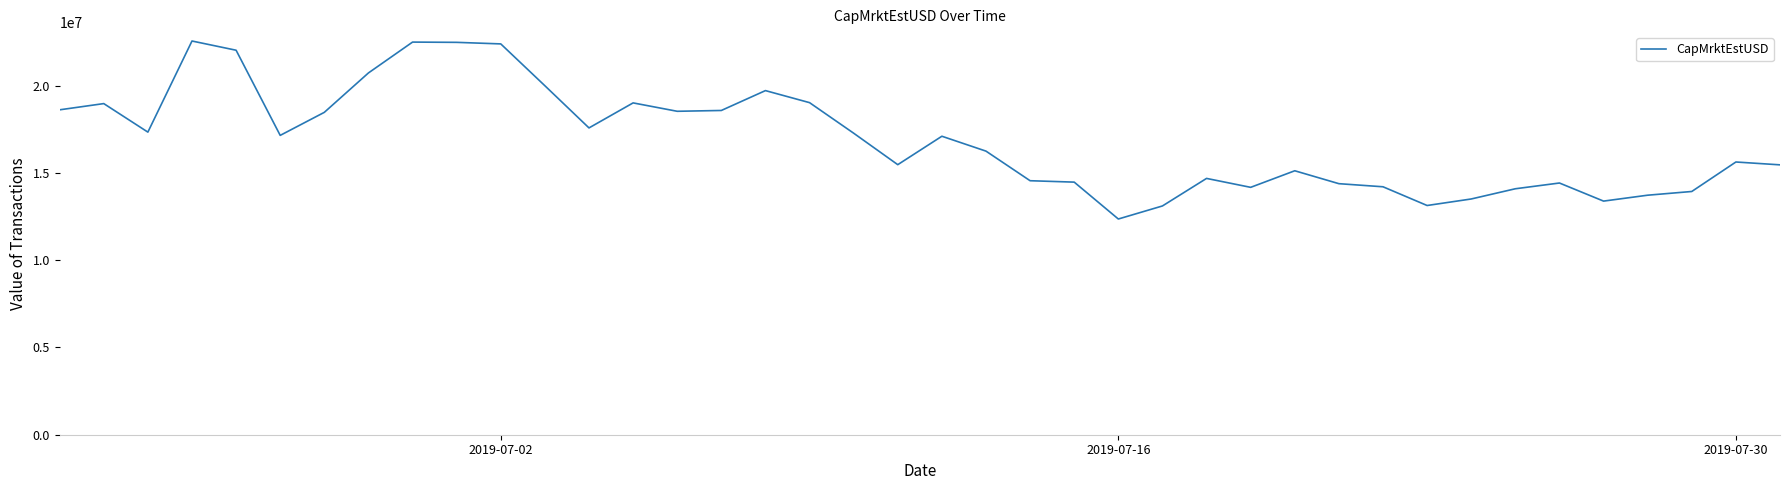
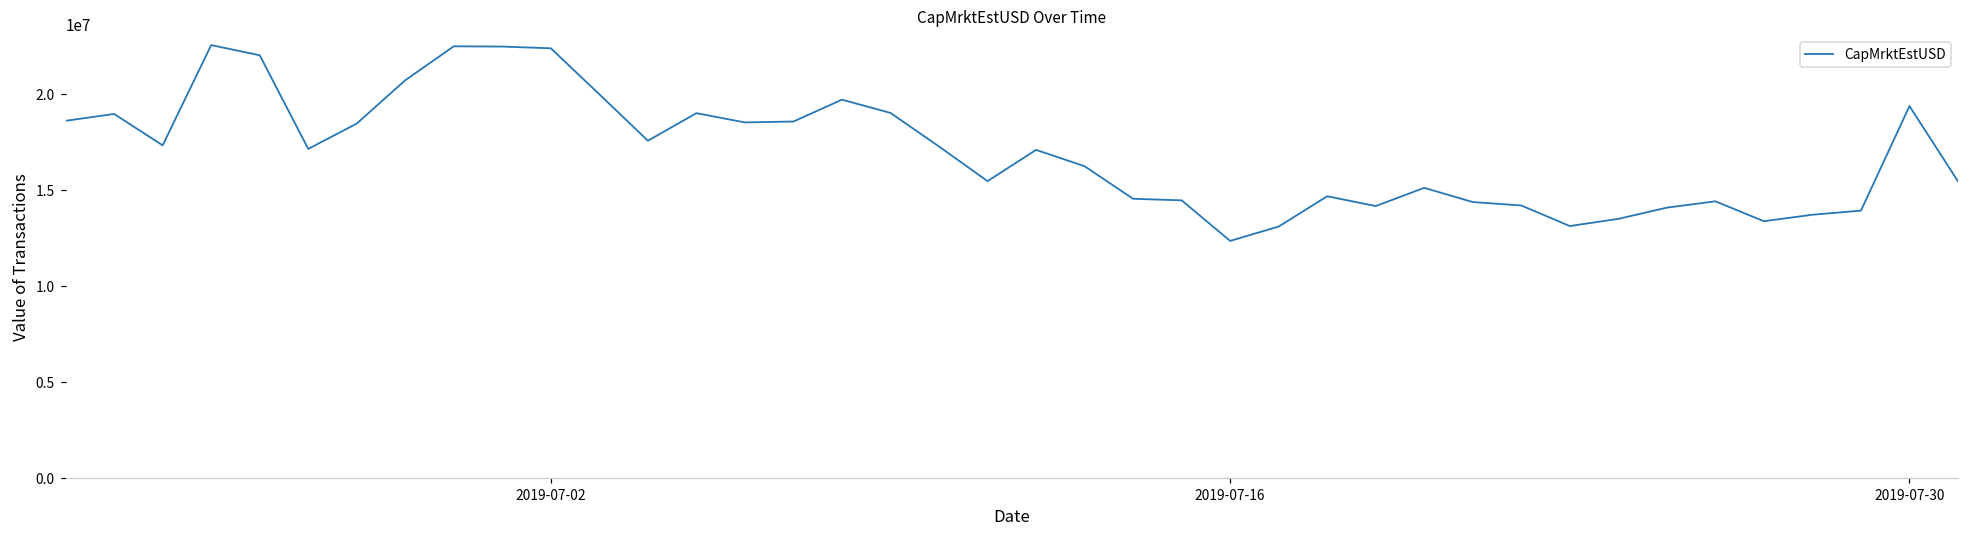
2019-07-30: 15600000 -> 19400000
